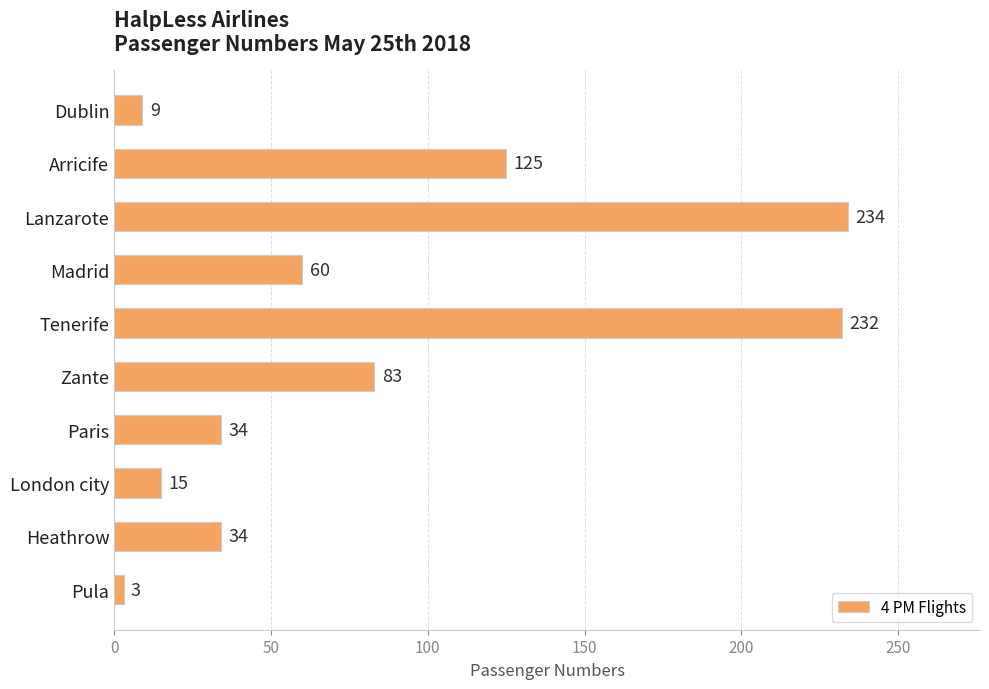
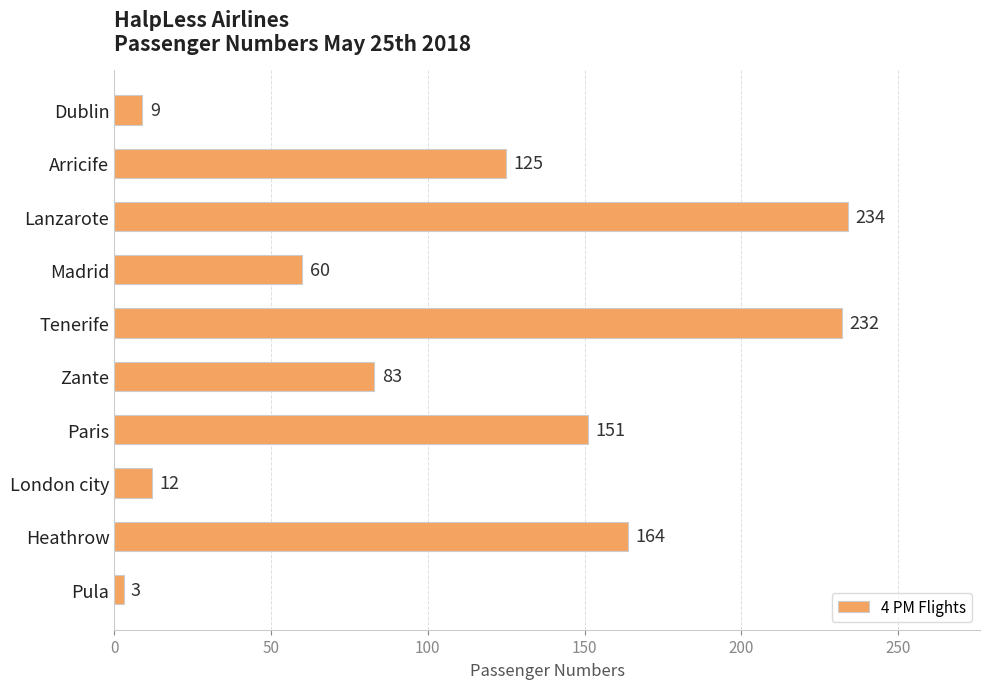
Paris: 34 -> 151
London city: 15 -> 12
Heathrow: 34 -> 164
